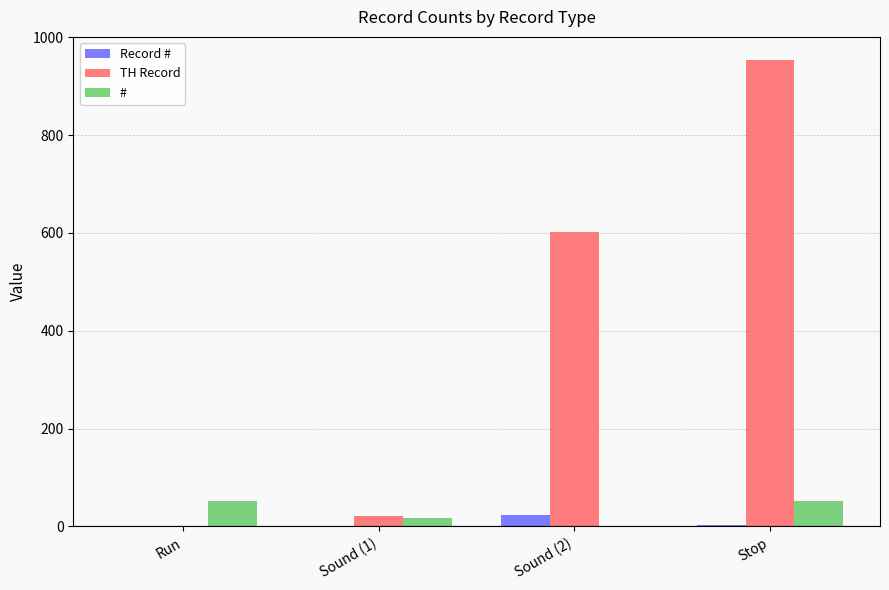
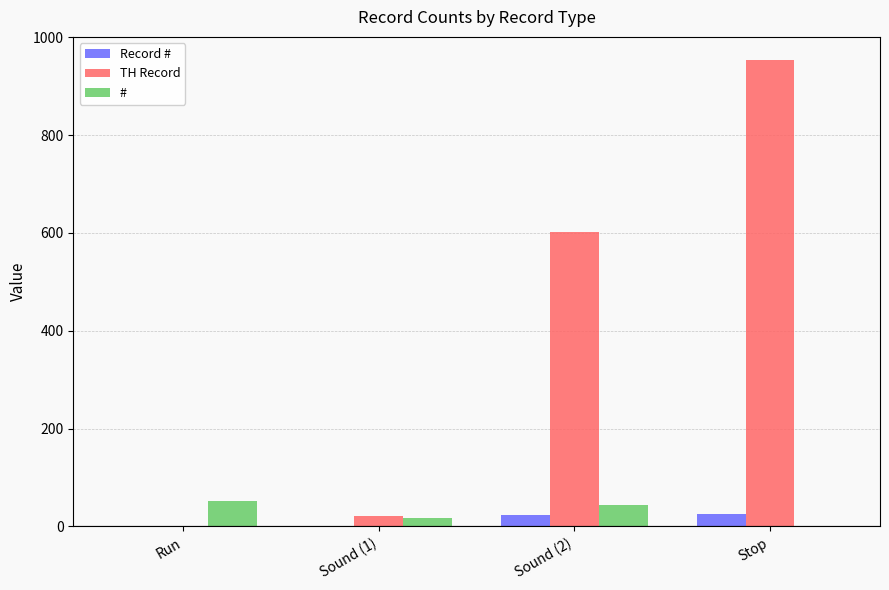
#, Sound (2): 0 -> 40
Record #, Stop: 0 -> 30
#, Stop: 50 -> 0
